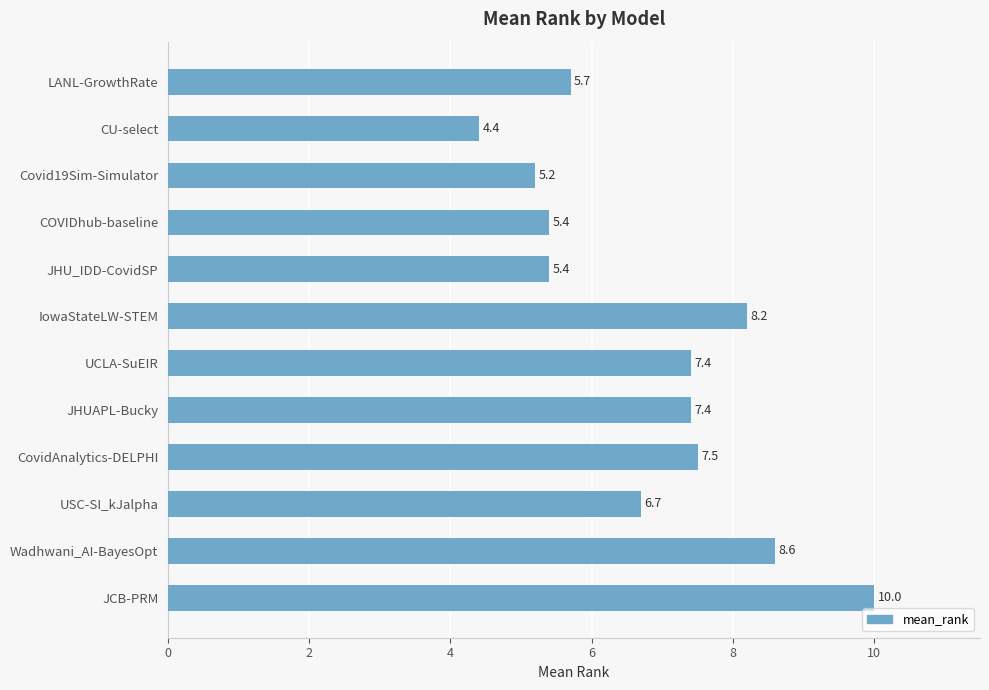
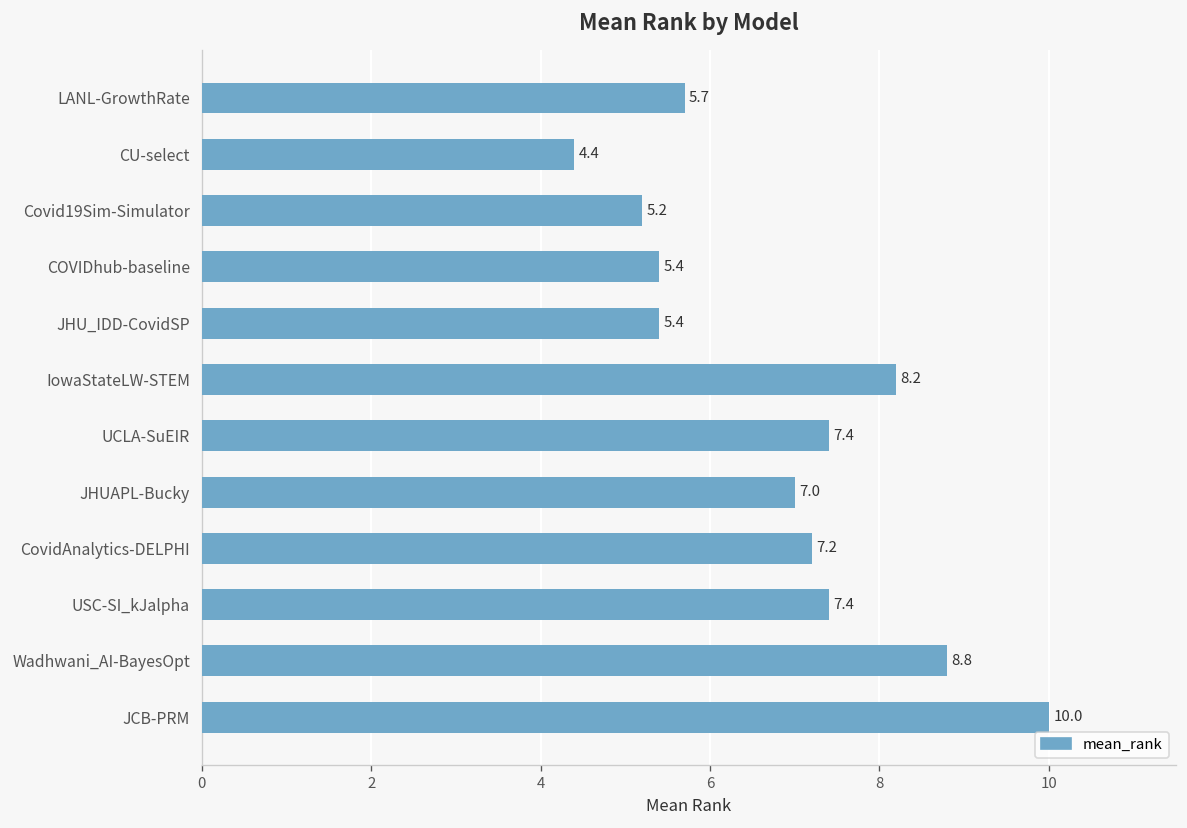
JHUAPL-Bucky: 7.4 -> 7.0
CovidAnalytics-DELPHI: 7.5 -> 7.2
USC-SI_kJalpha: 6.7 -> 7.4
Wadhwani_AI-BayesOpt: 8.6 -> 8.8
